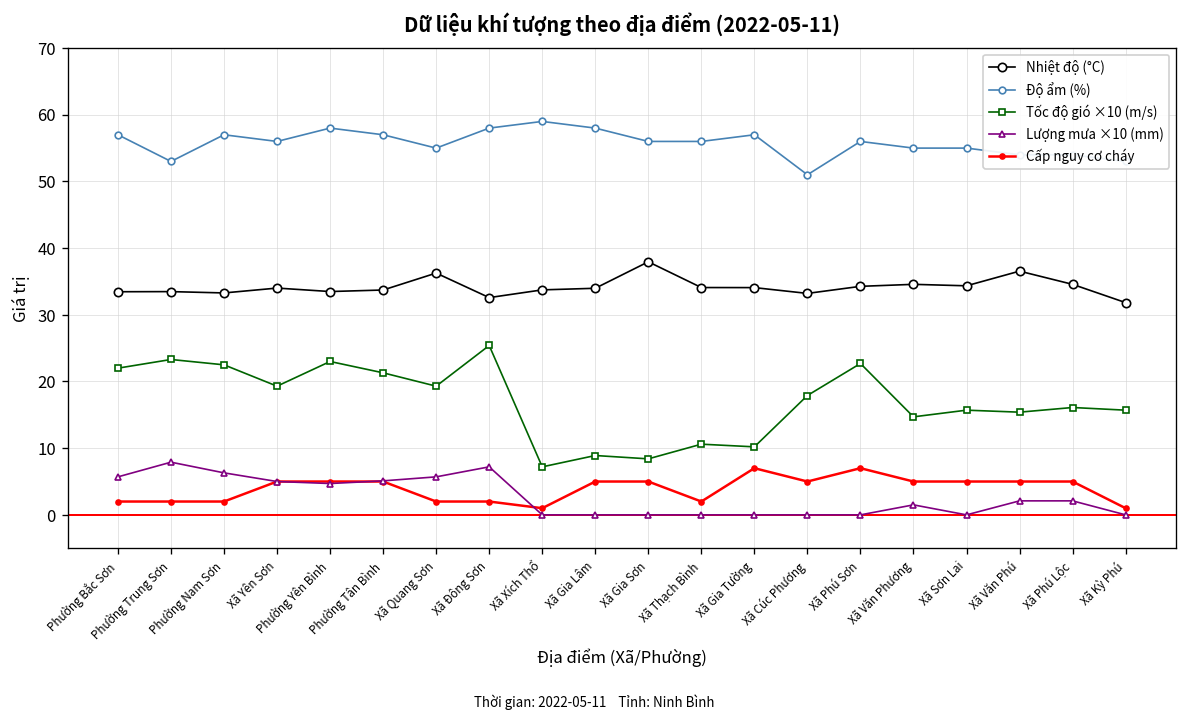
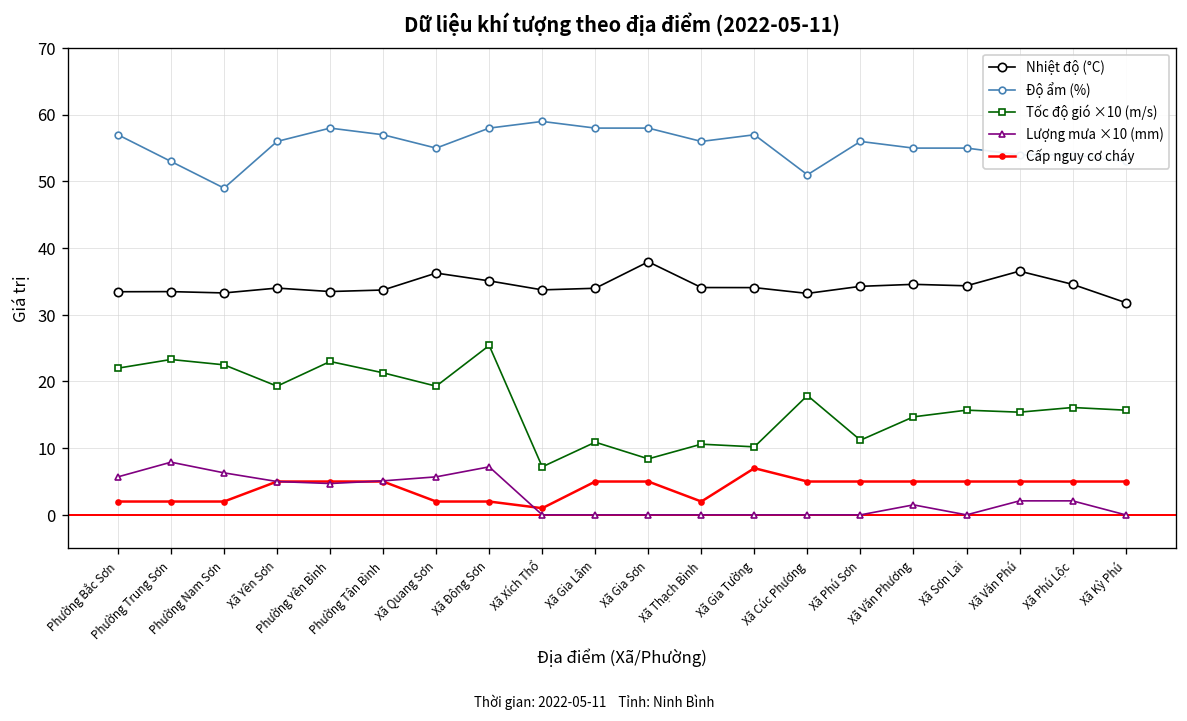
Độ ẩm (%), Phường Nam Sơn: 57 -> 49
Nhiệt độ (°C), Xã Đông Sơn: 33 -> 35
Tốc độ gió ×10 (m/s), Xã Gia Lâm: 9 -> 11
Độ ẩm (%), Xã Gia Sơn: 56 -> 58
Tốc độ gió ×10 (m/s), Xã Phú Sơn: 23 -> 11
Cấp nguy cơ cháy, Xã Phú Sơn: 7 -> 5
Cấp nguy cơ cháy, Xã Kỳ Phú: 1 -> 5
